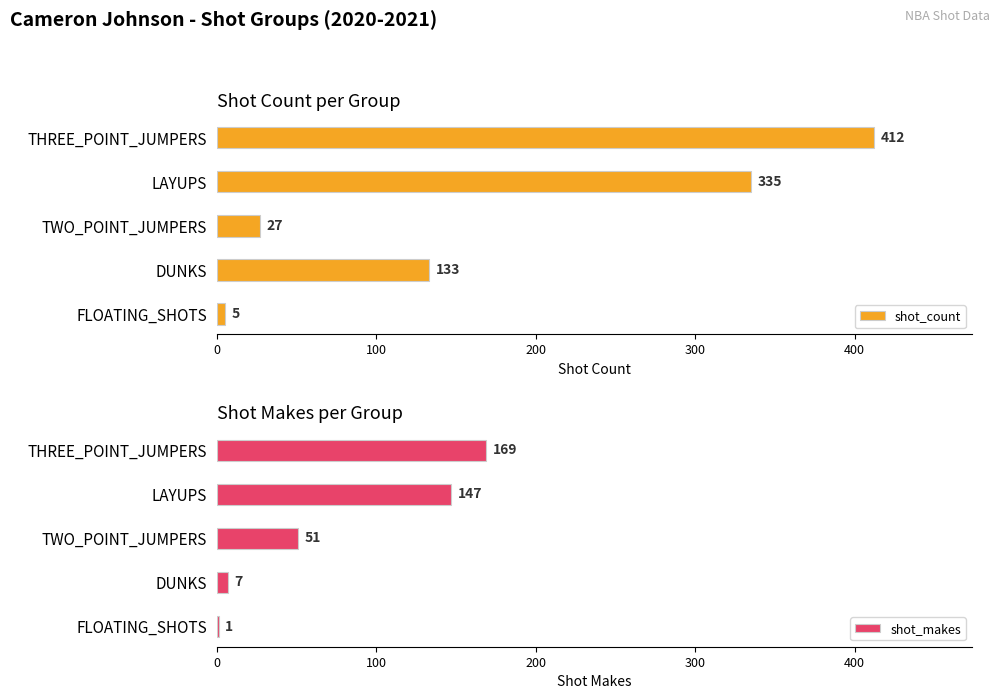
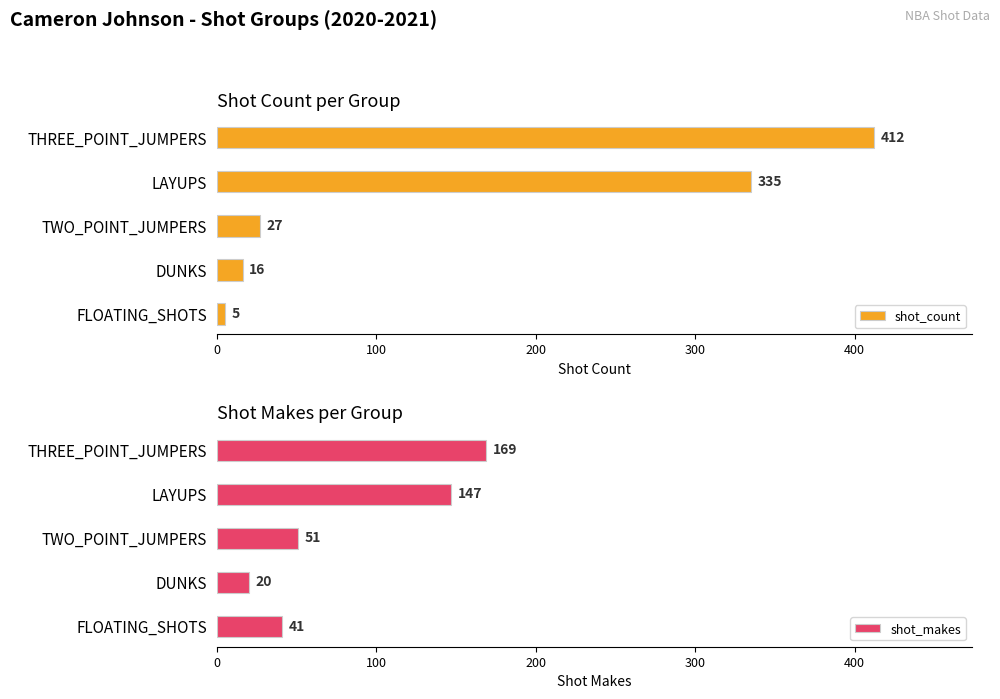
Shot Count per Group, DUNKS: 133 -> 16
Shot Makes per Group, DUNKS: 7 -> 20
Shot Makes per Group, FLOATING_SHOTS: 1 -> 41
